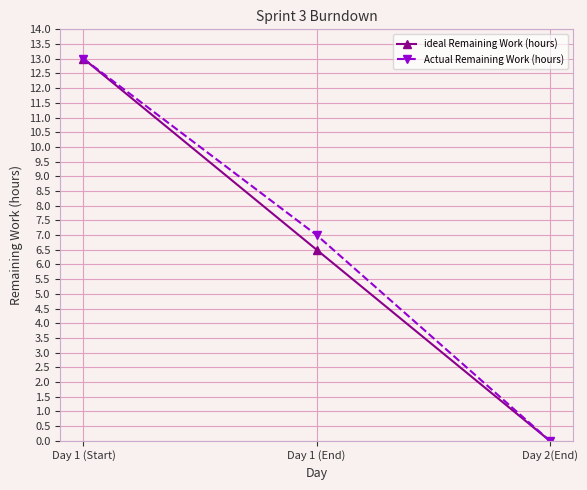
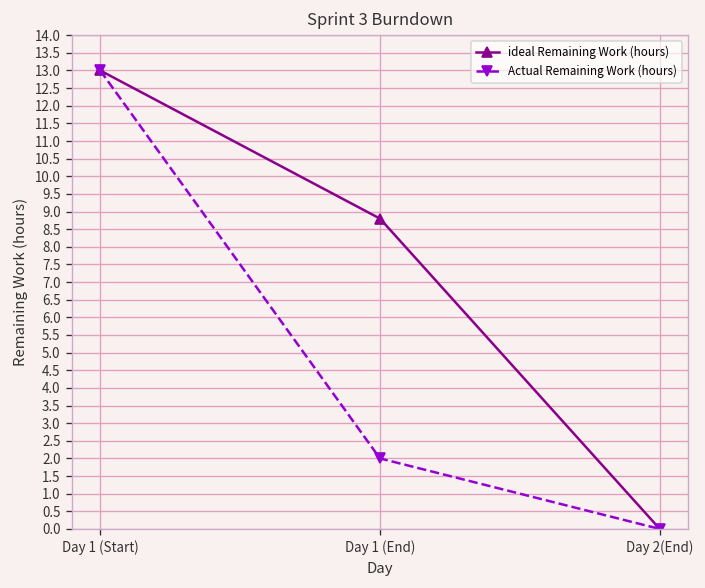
ideal Remaining Work (hours), Day 1 (End): 6.5 -> 8.8
Actual Remaining Work (hours), Day 1 (End): 7 -> 2
